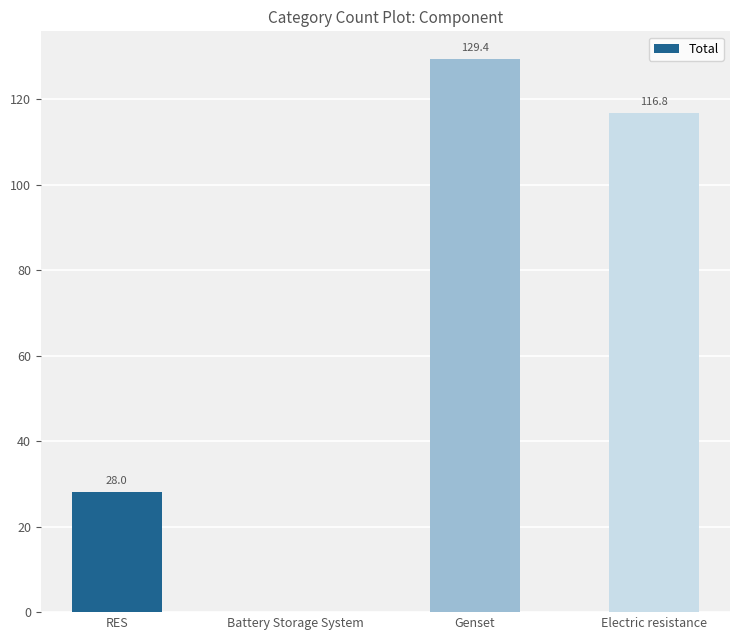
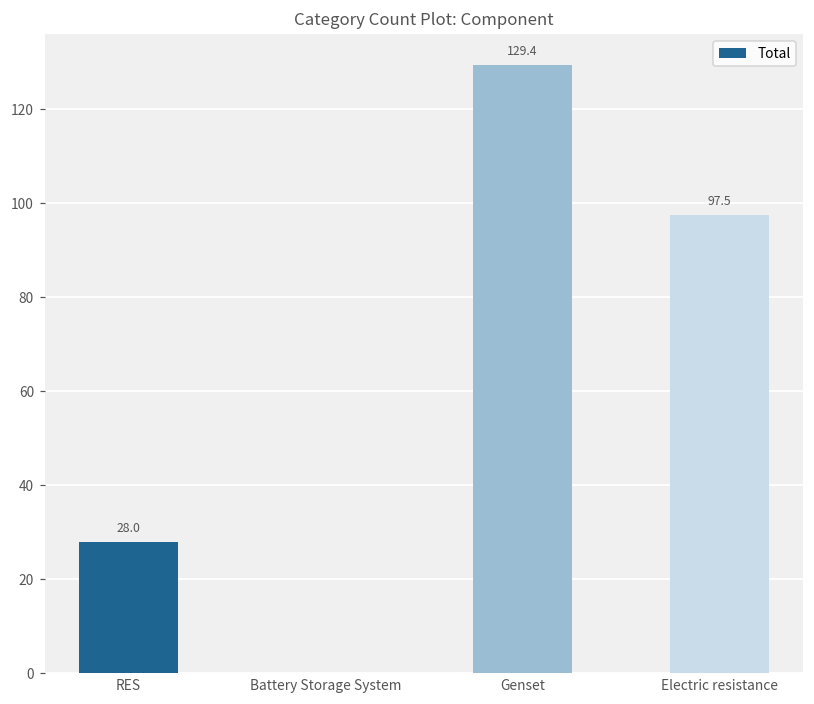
Electric resistance: 116.8 -> 97.5
